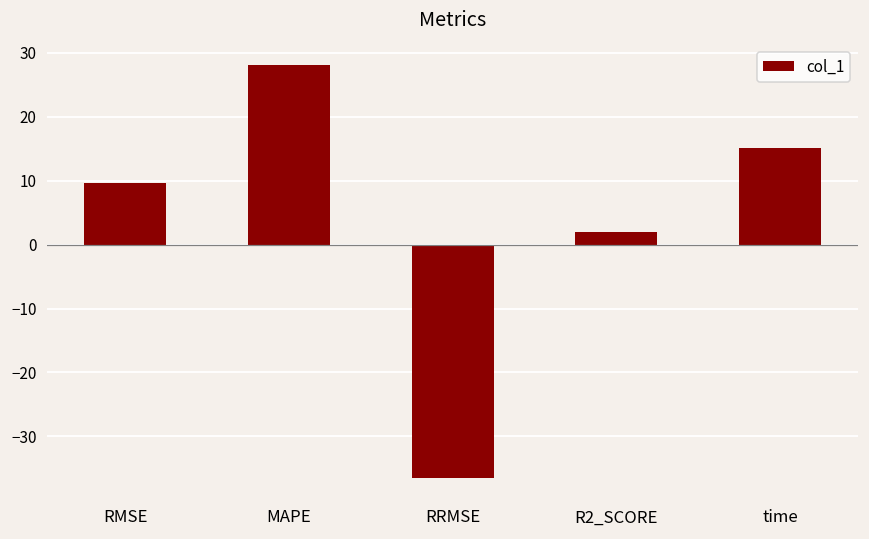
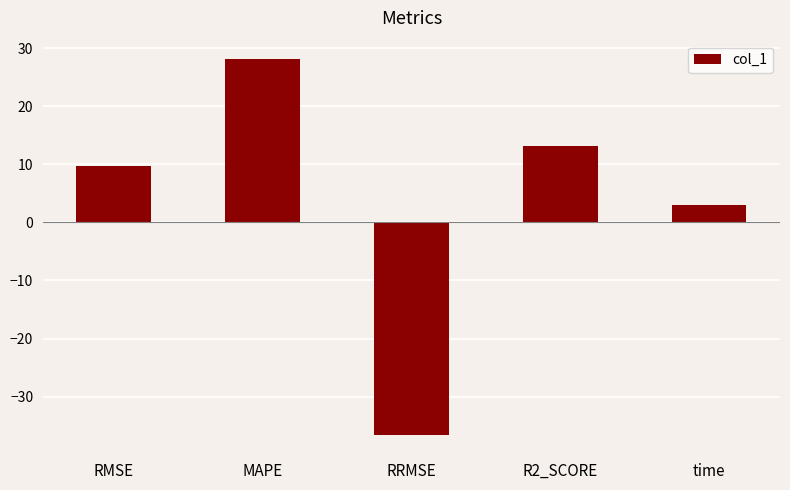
R2_SCORE: 2 -> 13
time: 15 -> 3
